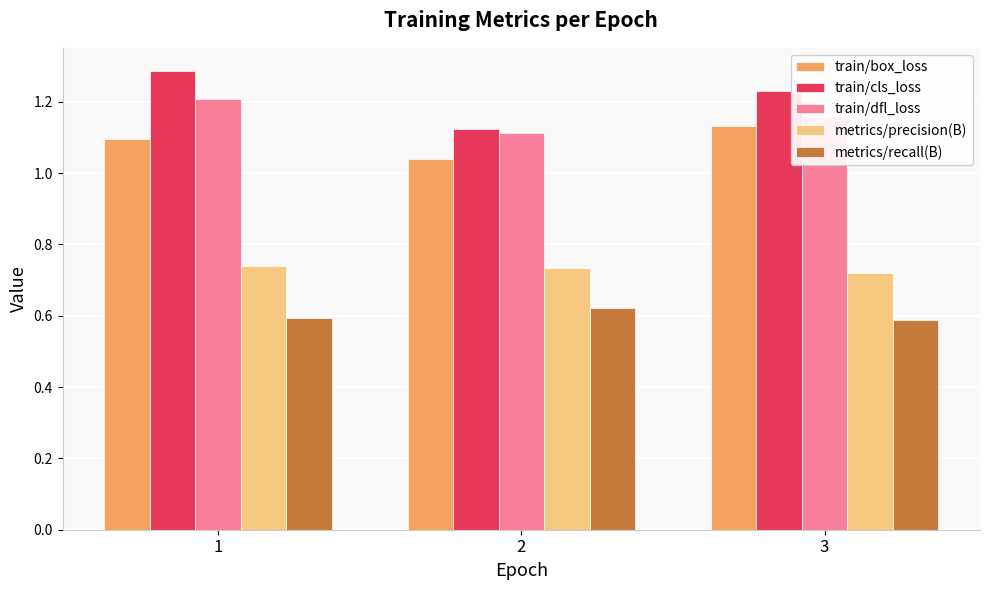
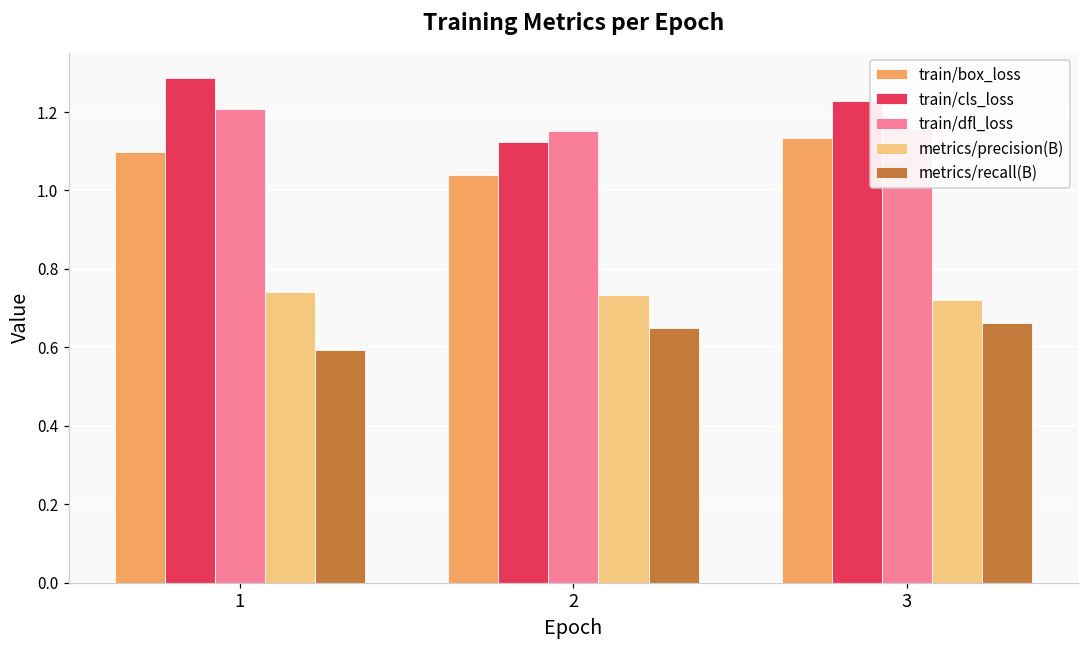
train/dfl_loss, 2: 1.11 -> 1.15
metrics/recall(B), 2: 0.62 -> 0.65
metrics/recall(B), 3: 0.59 -> 0.66
